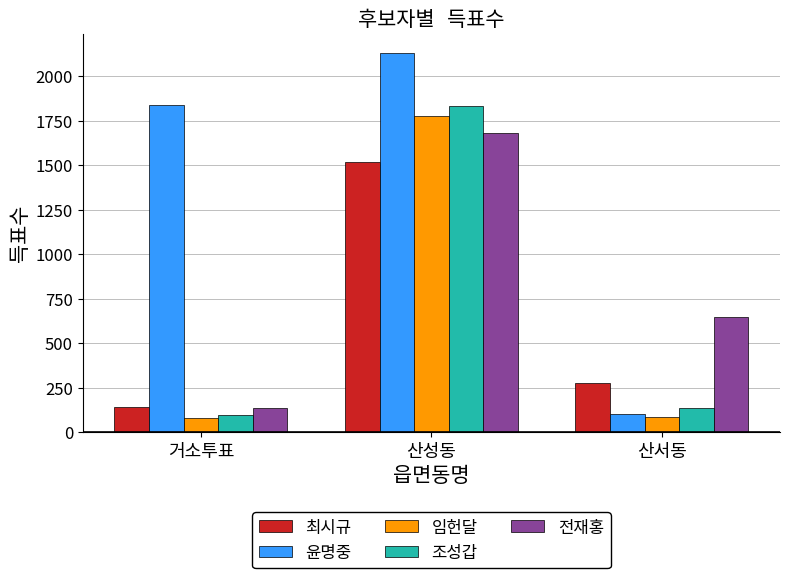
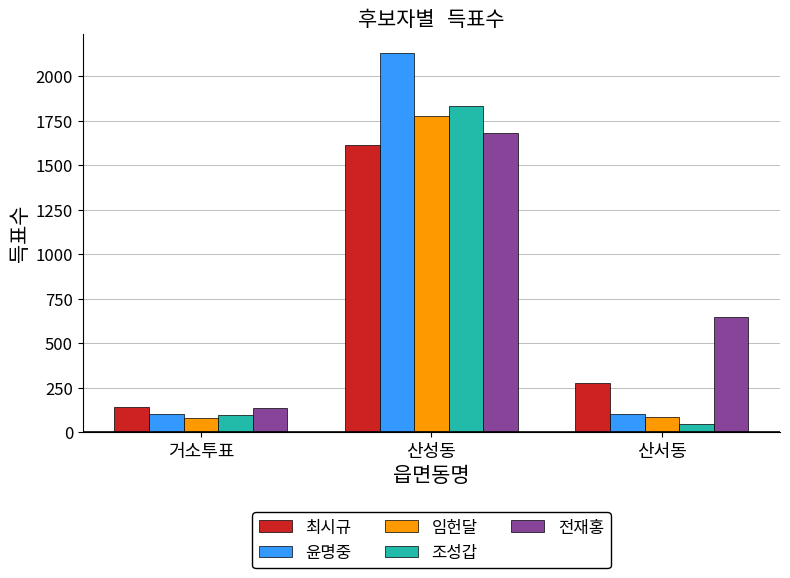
윤명중, 거소투표: 1840 -> 100
최시규, 산성동: 1520 -> 1610
조성갑, 산서동: 140 -> 50
